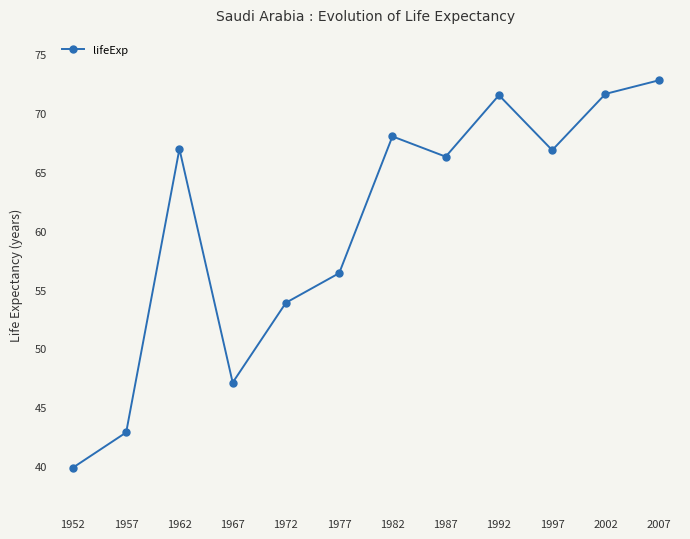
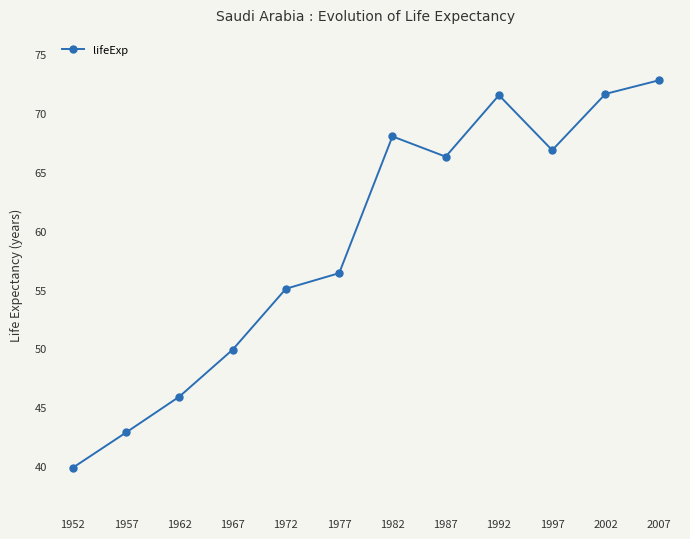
1962: 67.0 -> 45.9
1967: 47.1 -> 49.9
1972: 53.9 -> 55.1
